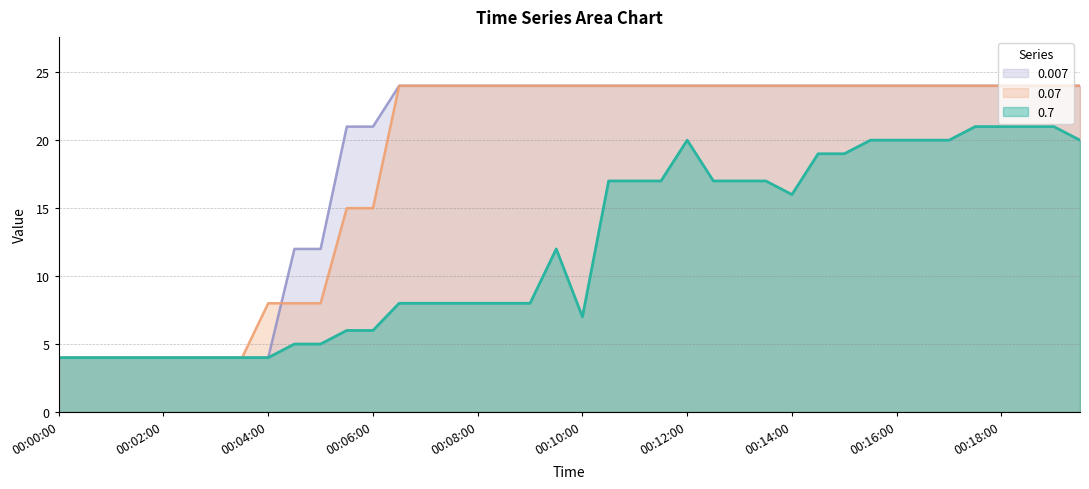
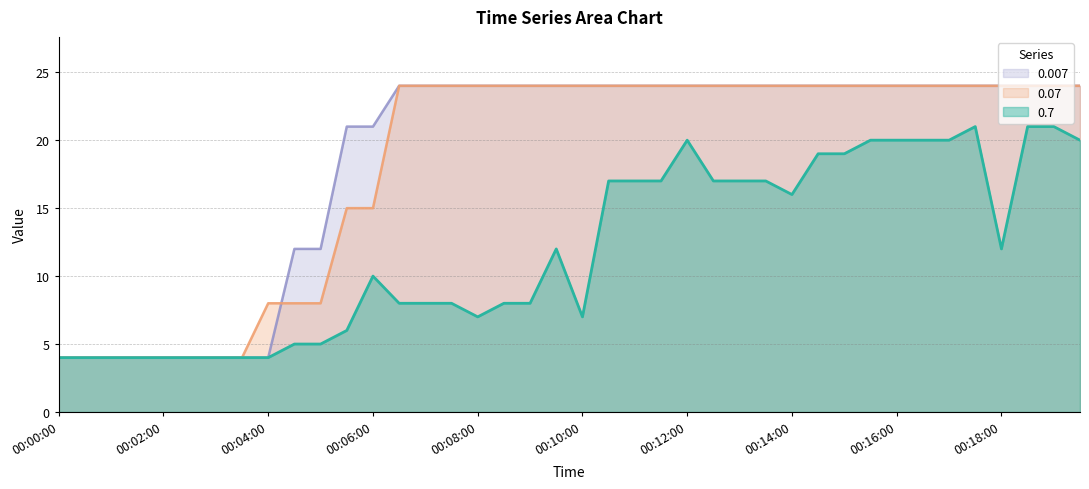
0.7, 00:06:00: 6 -> 10
0.7, 00:08:00: 8 -> 7
0.7, 00:18:00: 21 -> 12
